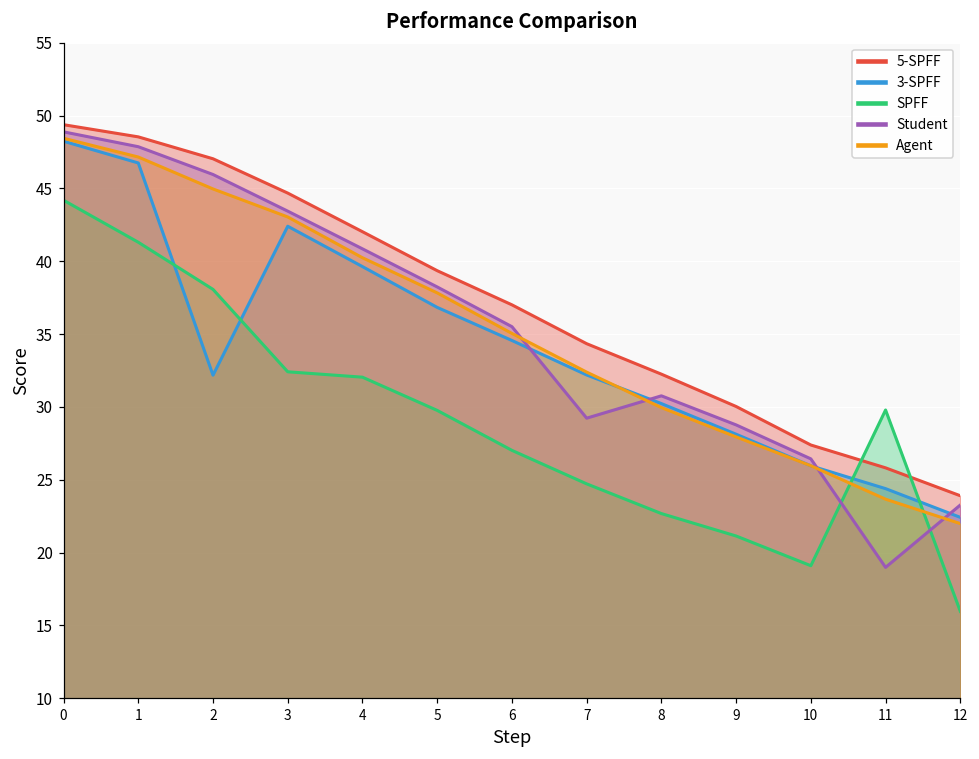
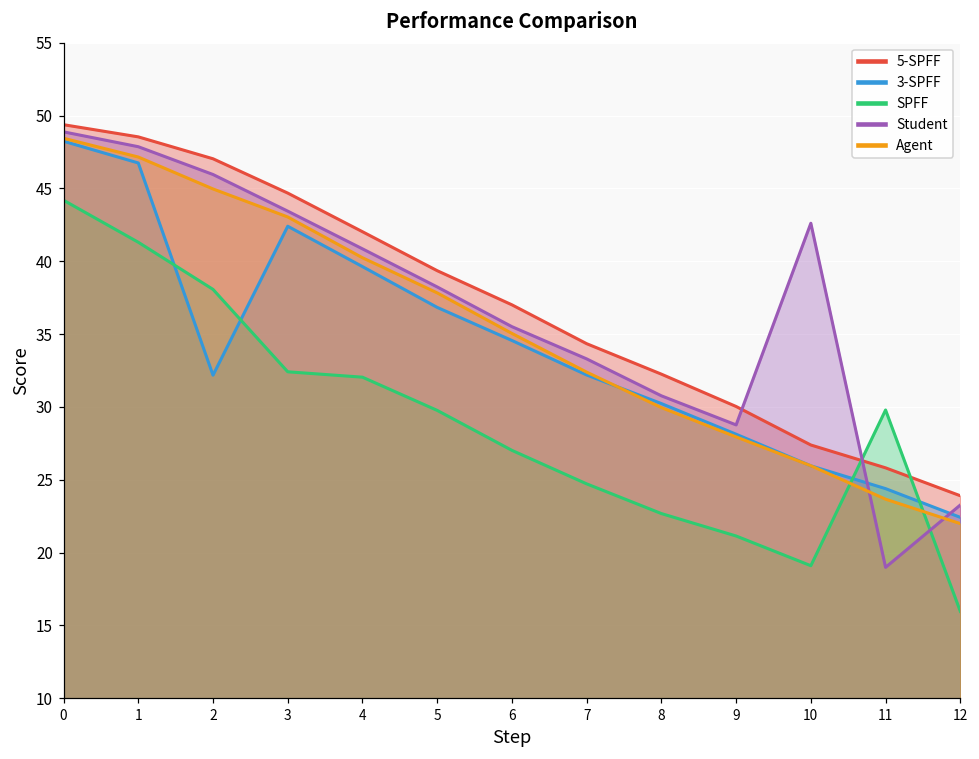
Student, 7: 29.2 -> 33.3
Student, 10: 26.4 -> 42.6
